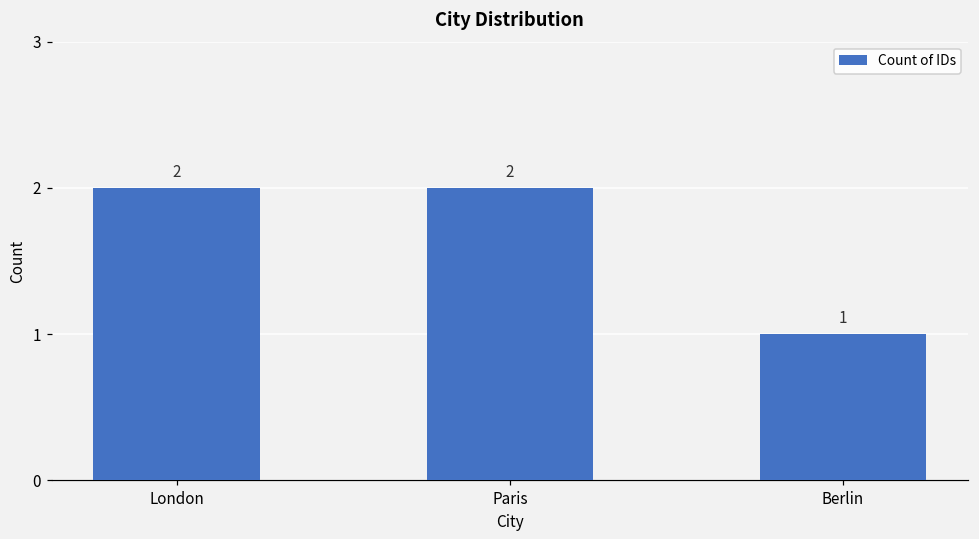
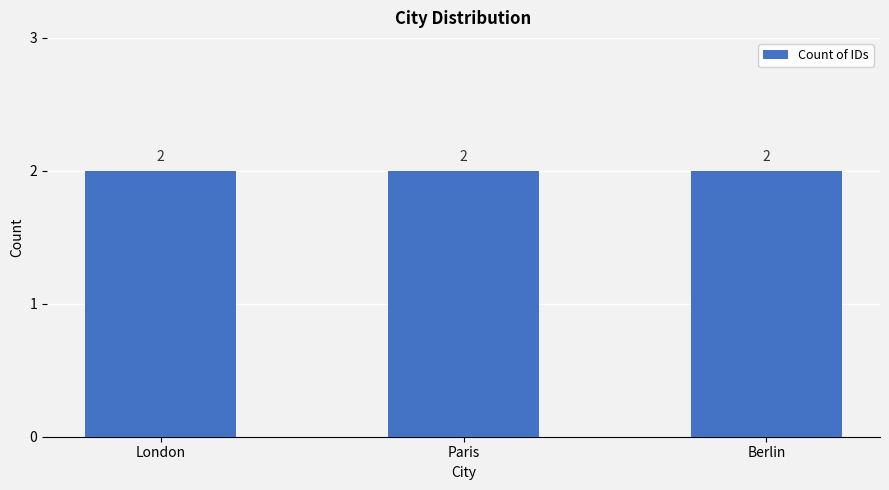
Berlin: 1 -> 2
